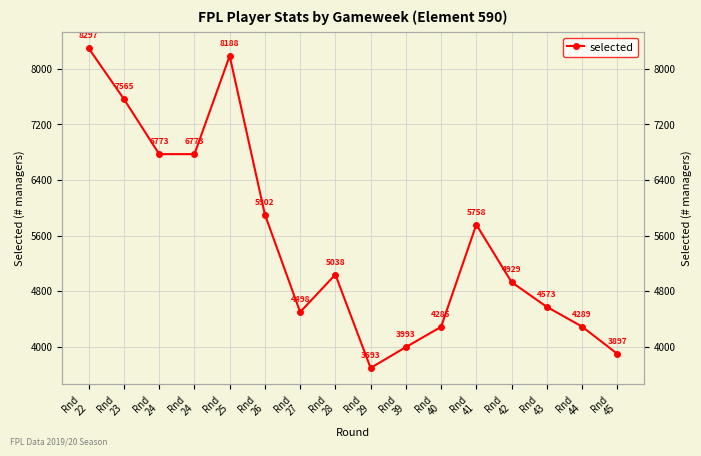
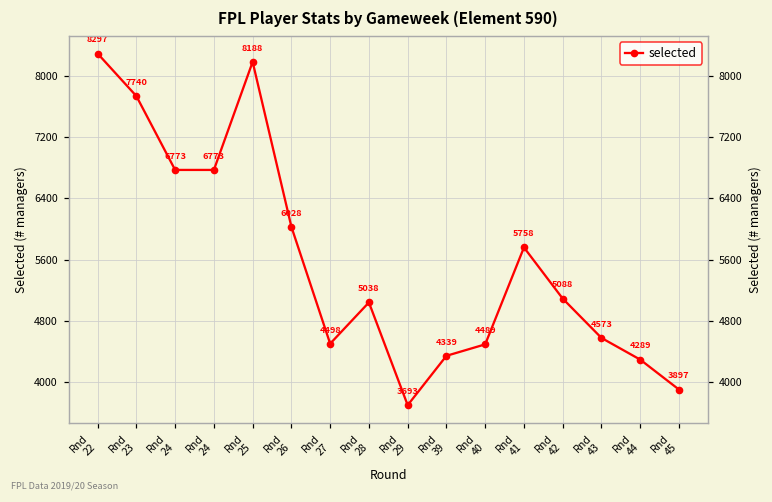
Rnd 23: 7565 -> 7740
Rnd 26: 5902 -> 6028
Rnd 39: 3993 -> 4339
Rnd 40: 4285 -> 4489
Rnd 42: 4929 -> 5088
